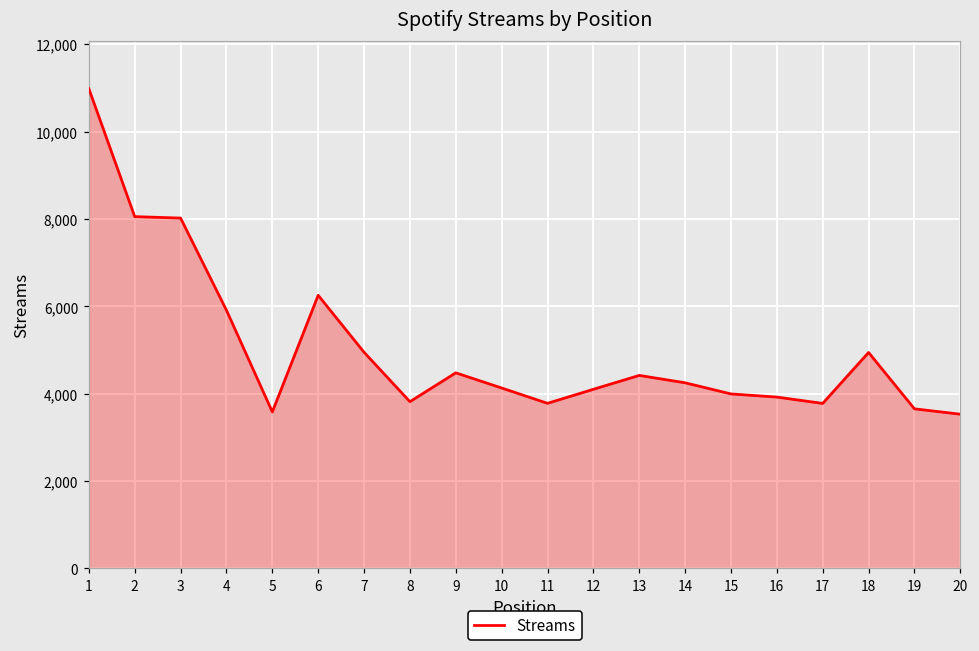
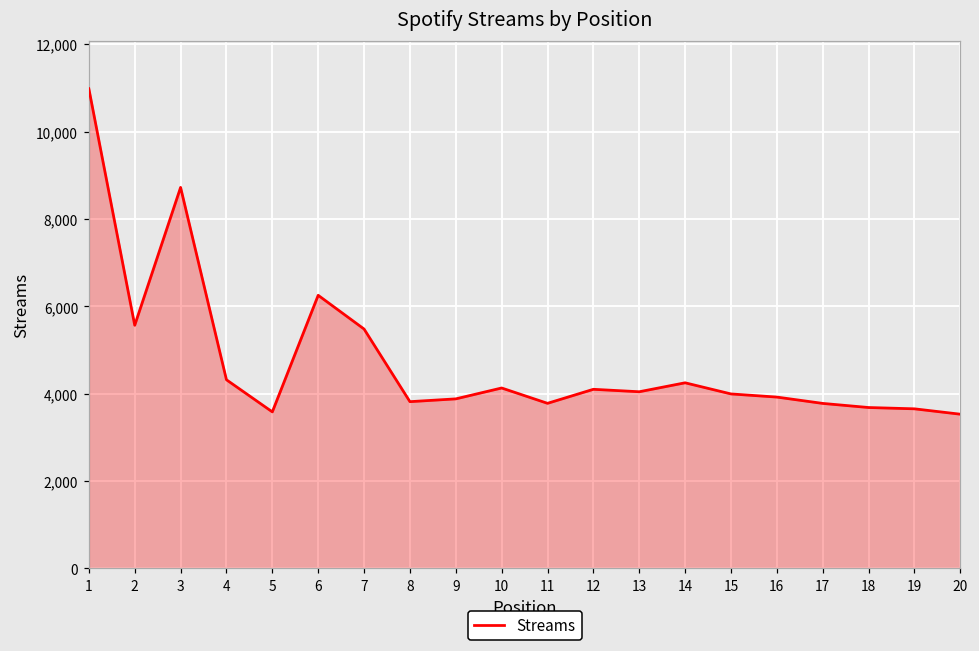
2: 8,100 -> 5,600
3: 8,000 -> 8,700
4: 5,900 -> 4,300
7: 5,000 -> 5,500
9: 4,500 -> 3,900
13: 4,400 -> 4,000
18: 4,900 -> 3,700
